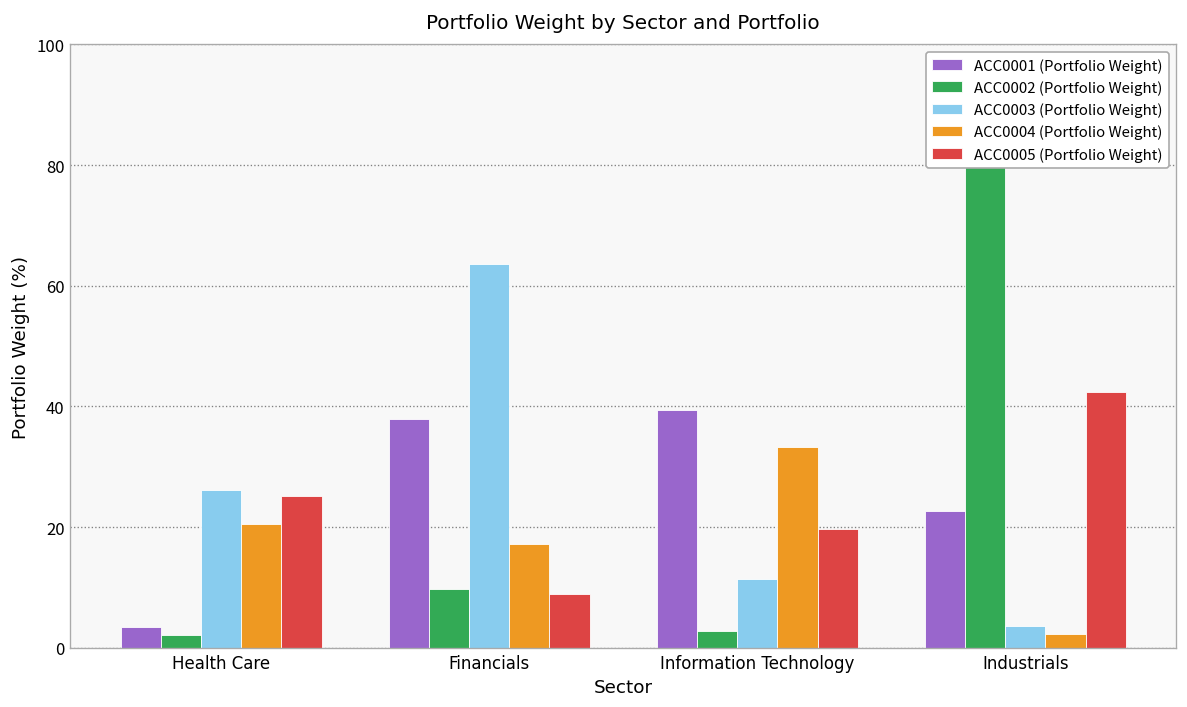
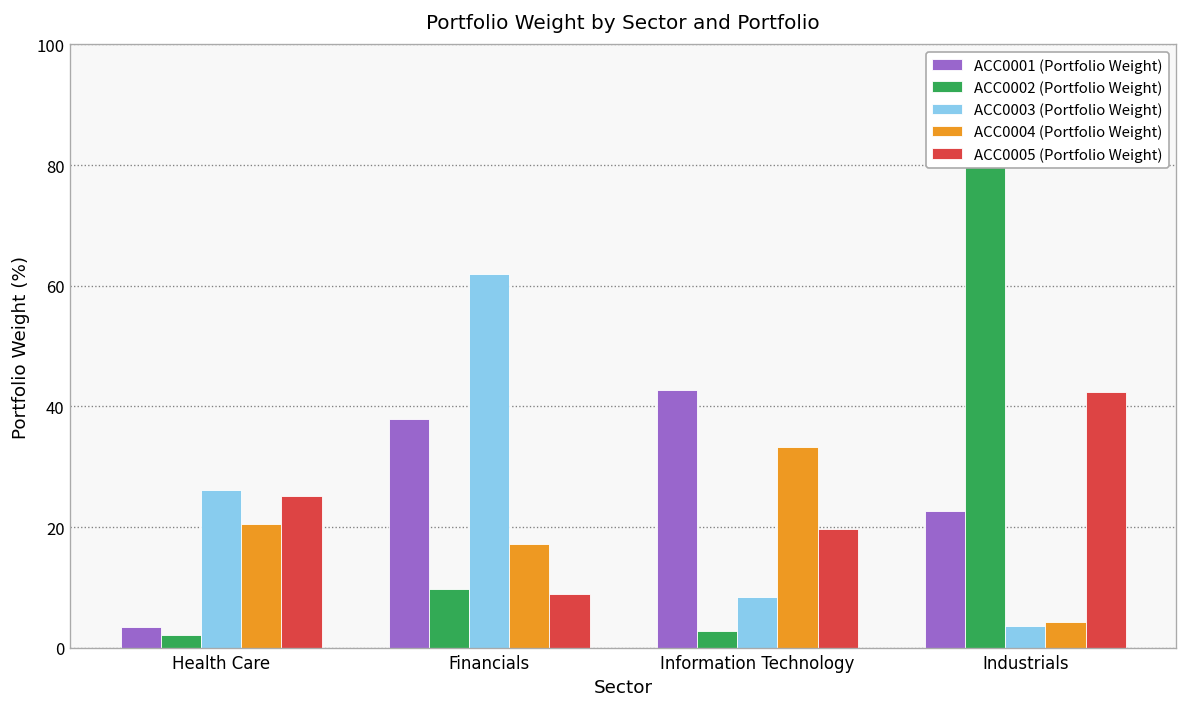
ACC0003 (Portfolio Weight), Financials: 64 -> 62
ACC0001 (Portfolio Weight), Information Technology: 39 -> 43
ACC0003 (Portfolio Weight), Information Technology: 11 -> 8
ACC0004 (Portfolio Weight), Industrials: 2 -> 4
